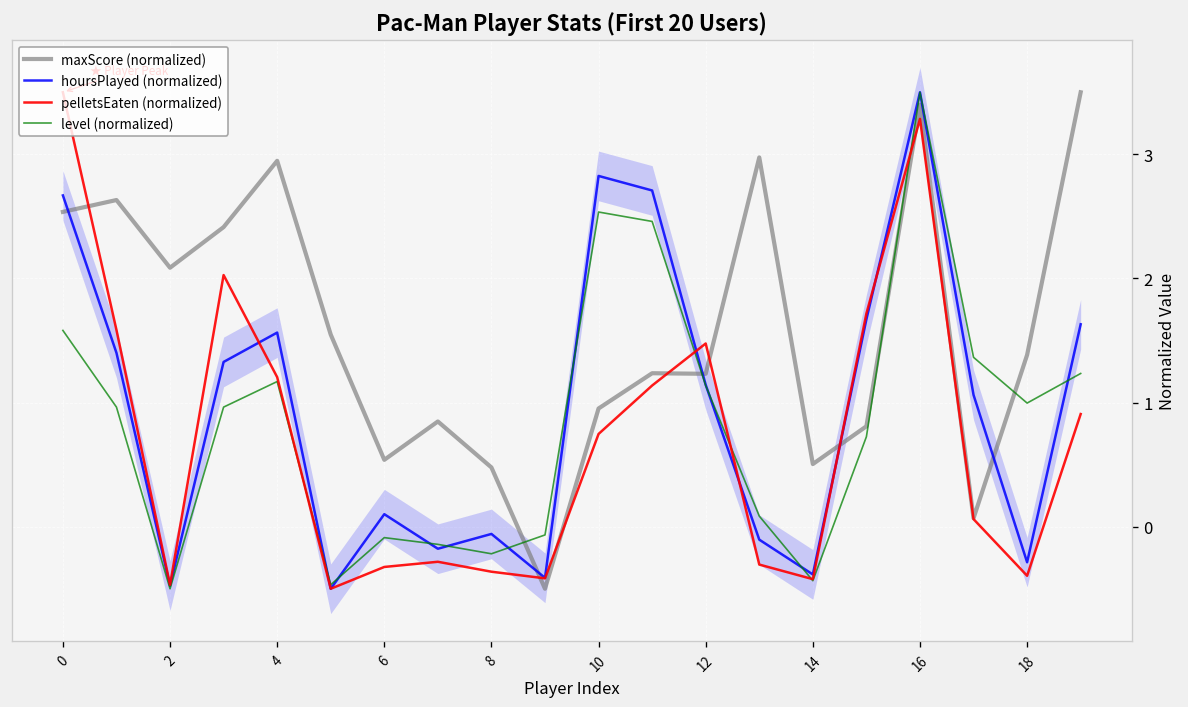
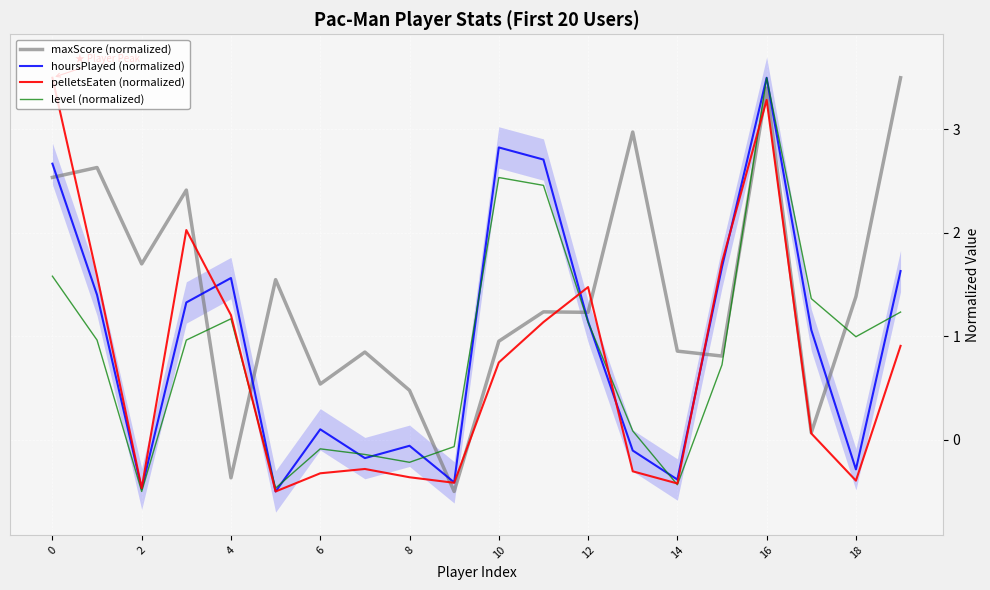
maxScore (normalized), 2: 2.09 -> 1.70
maxScore (normalized), 4: 2.95 -> -0.37
maxScore (normalized), 14: 0.50 -> 0.86
